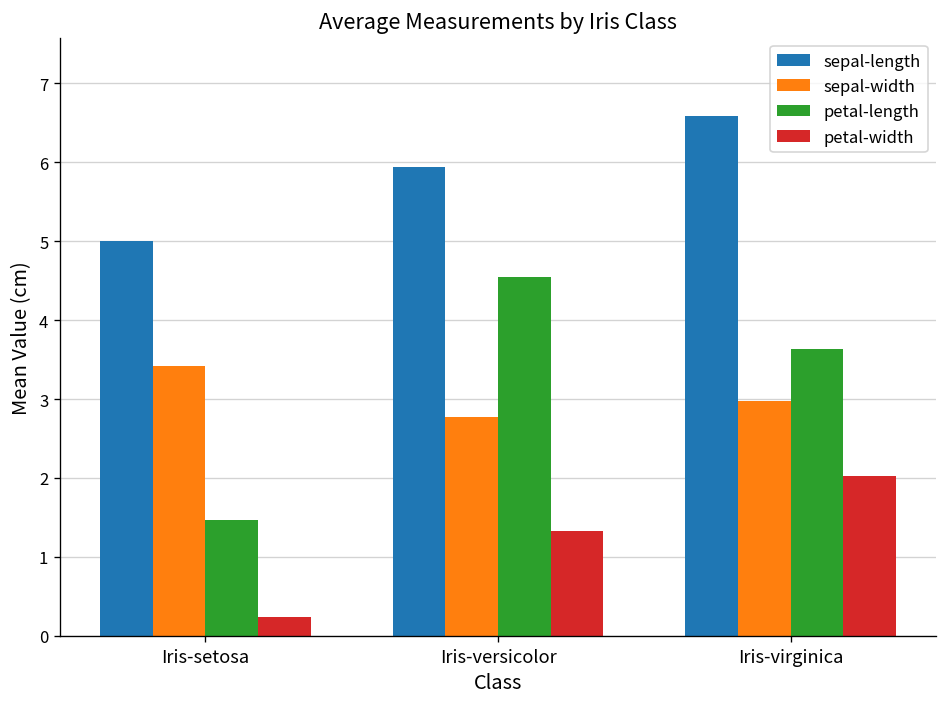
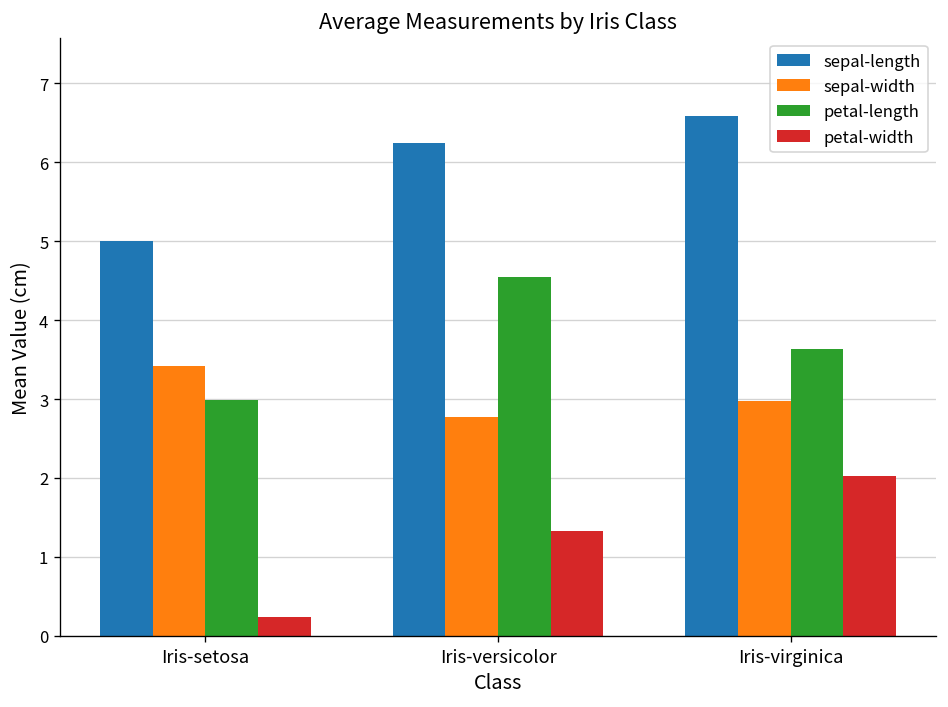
petal-length, Iris-setosa: 1.5 -> 3.0
sepal-length, Iris-versicolor: 5.9 -> 6.2
